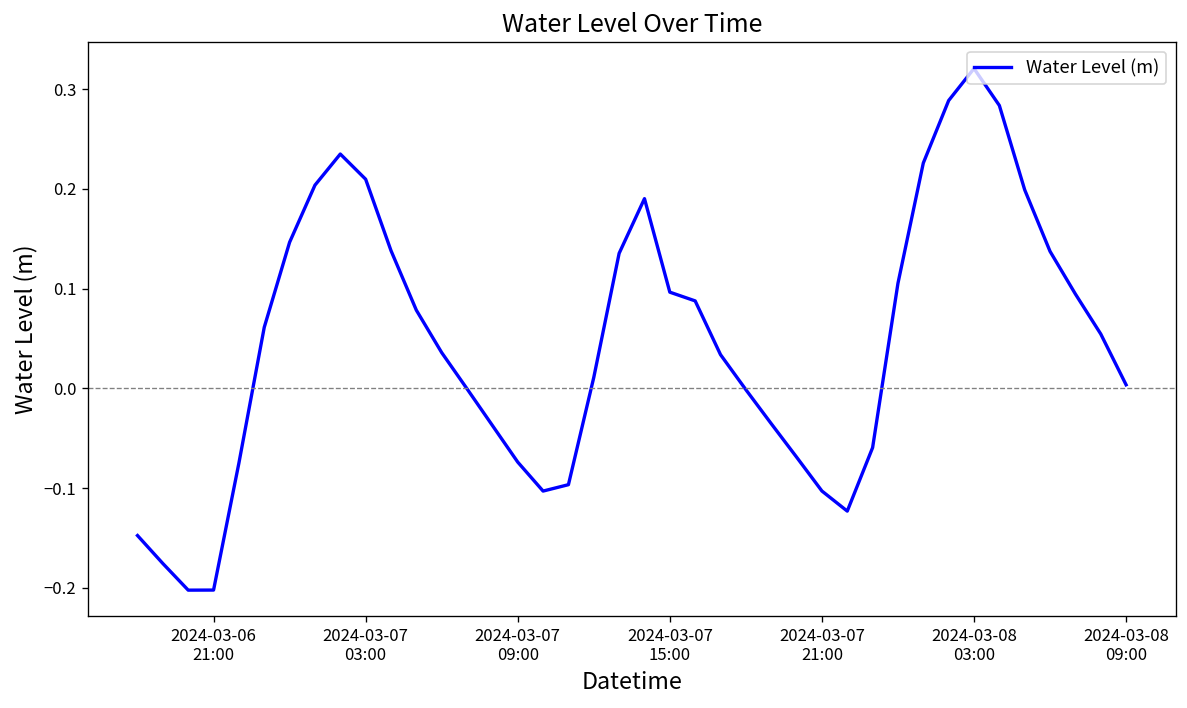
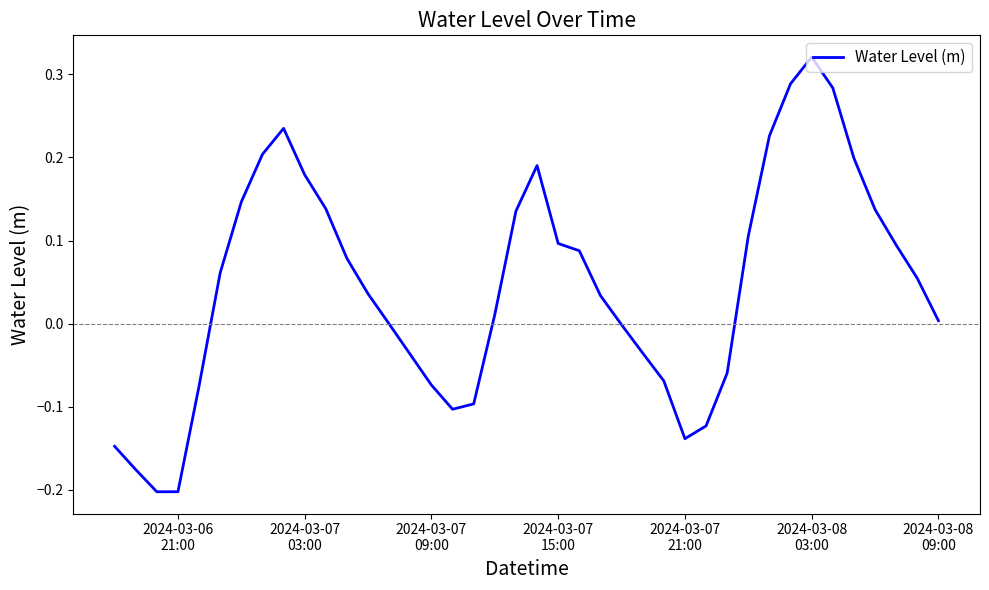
2024-03-07 03:00: 0.21 -> 0.18
2024-03-07 21:00: -0.10 -> -0.14
